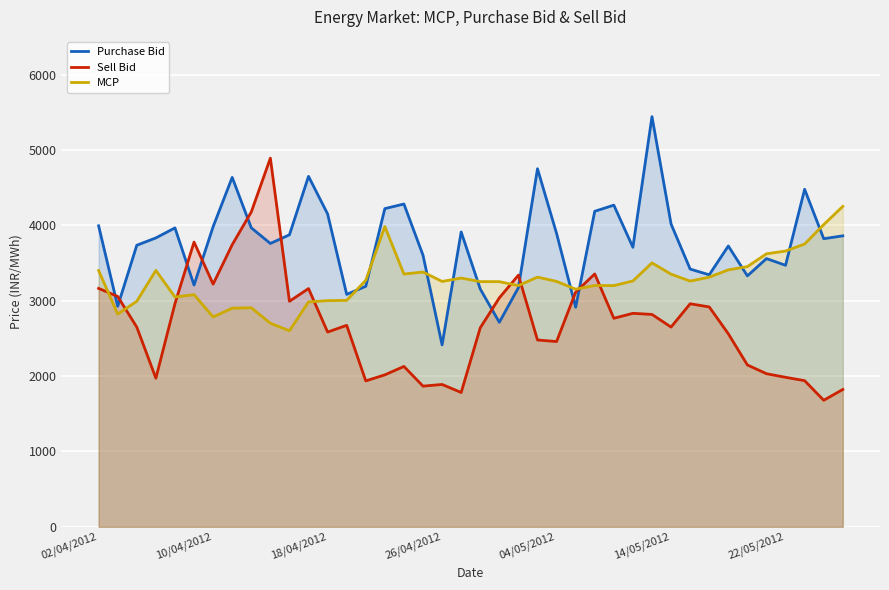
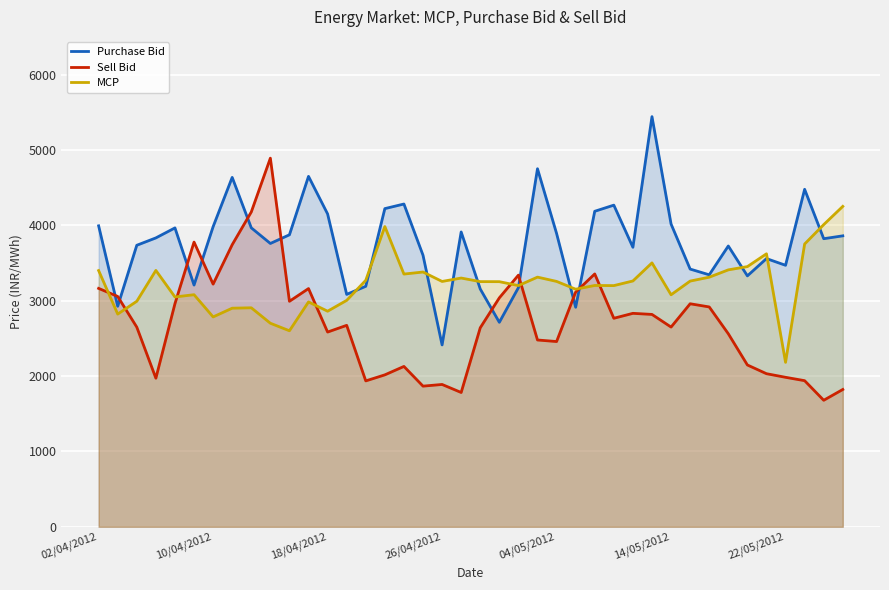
MCP, 18/04/2012: 3000 -> 2900
MCP, 14/05/2012: 3400 -> 3100
MCP, 22/05/2012: 3700 -> 2200
